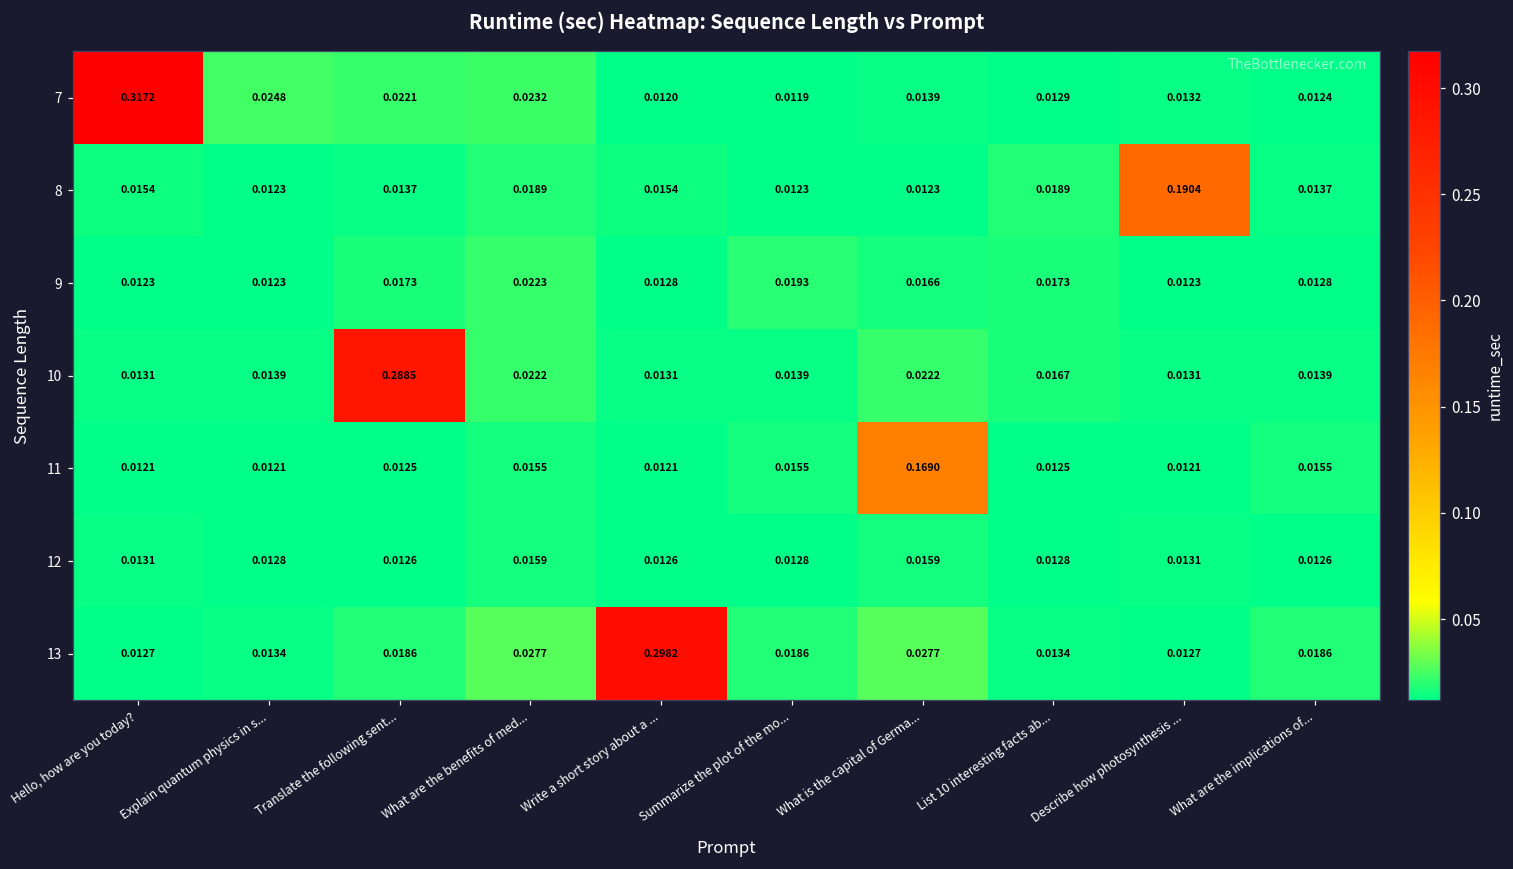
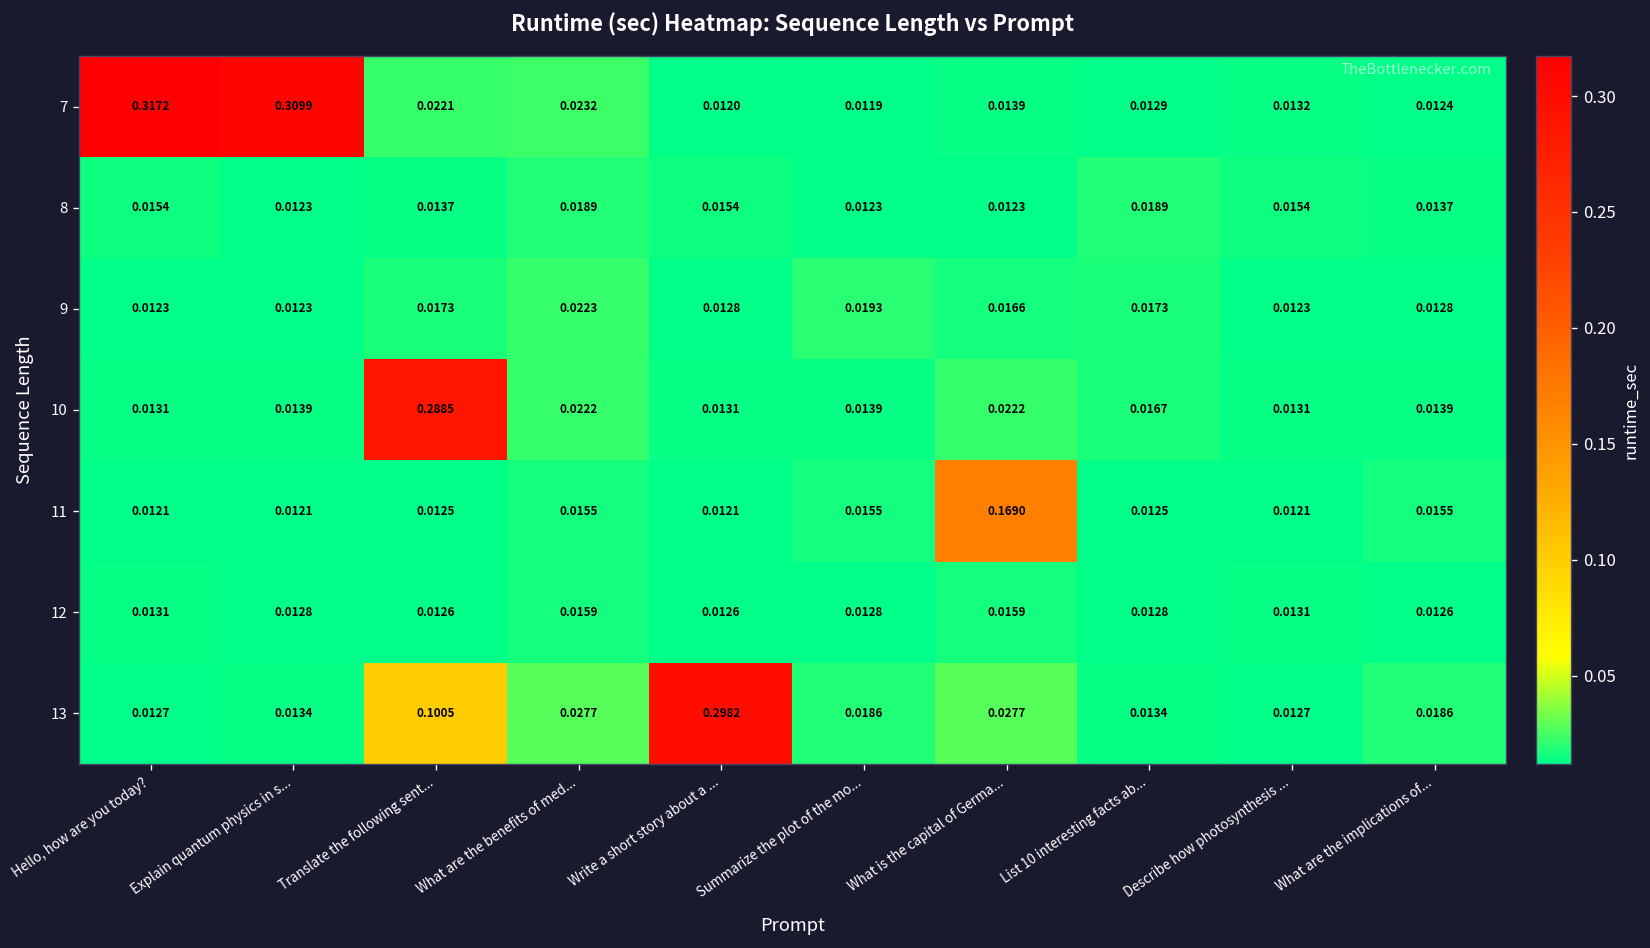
7, Explain quantum physics in s...: 0.0248 -> 0.3099
8, Describe how photosynthesis ...: 0.1904 -> 0.0154
13, Translate the following sent...: 0.0186 -> 0.1005
